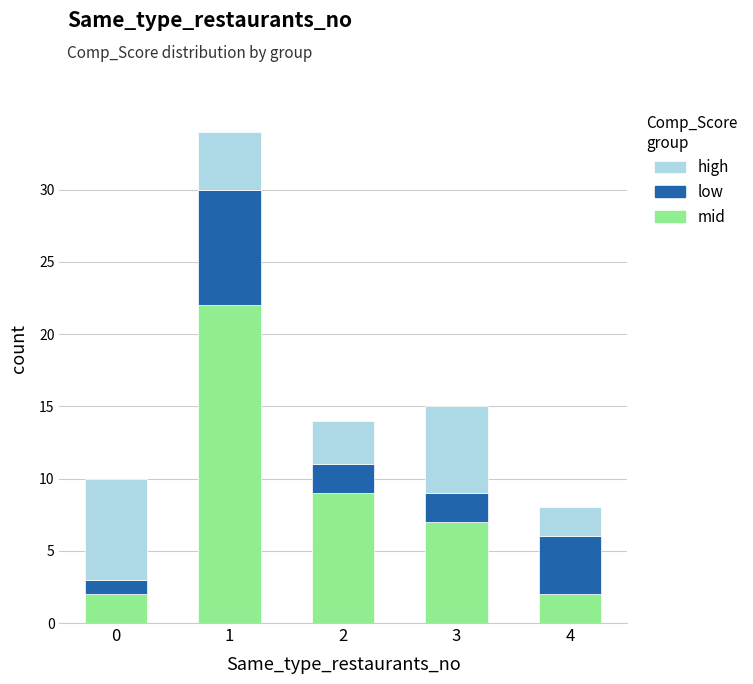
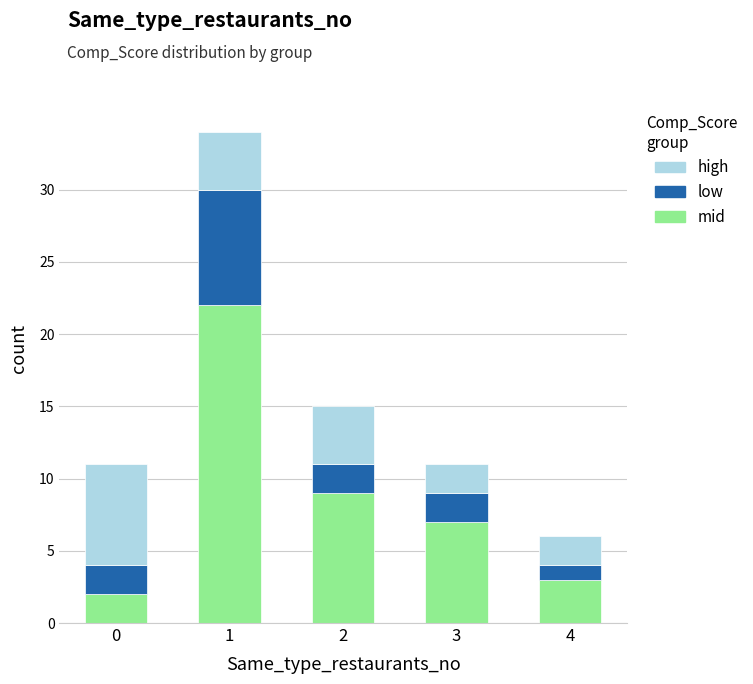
low, 0: 1 -> 2
high, 2: 3 -> 4
high, 3: 6 -> 2
mid, 4: 2 -> 3
low, 4: 4 -> 1
